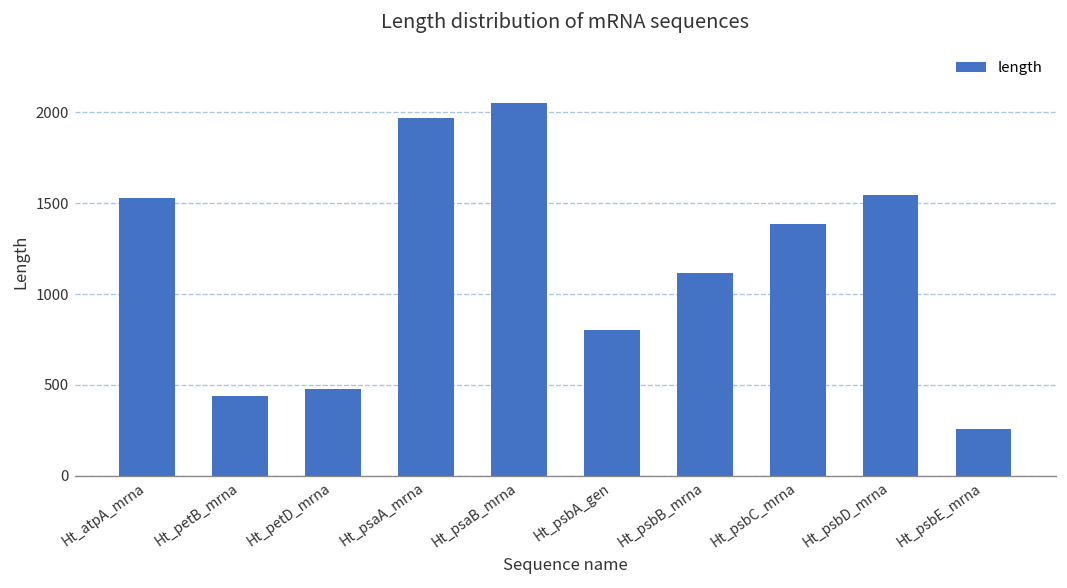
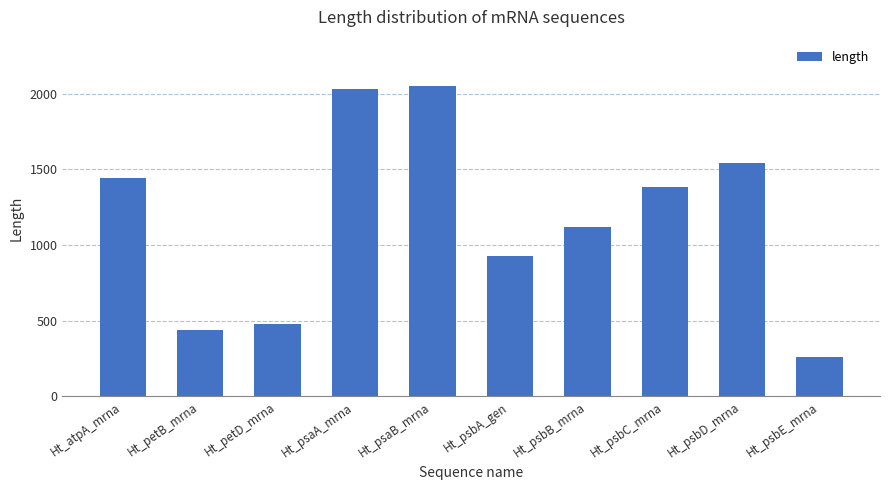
Ht_atpA_mrna: 1530 -> 1450
Ht_psaA_mrna: 1970 -> 2030
Ht_psbA_gen: 800 -> 930
